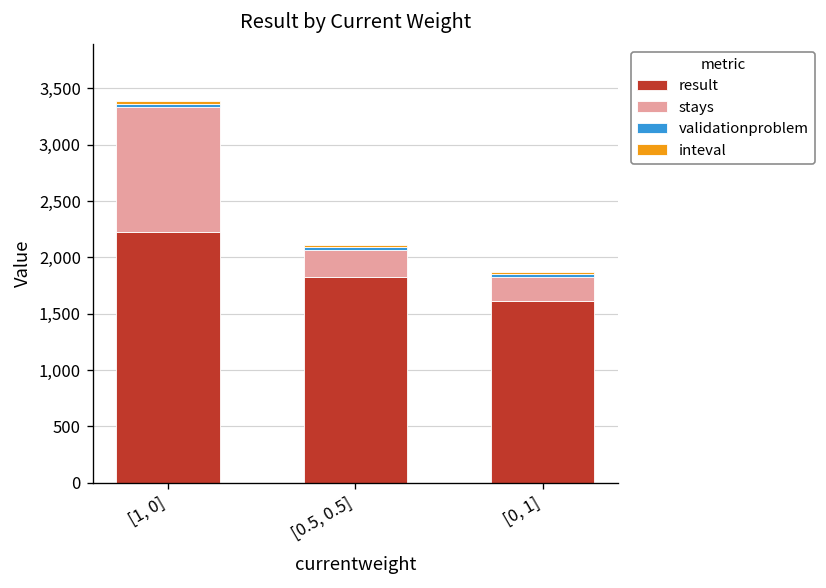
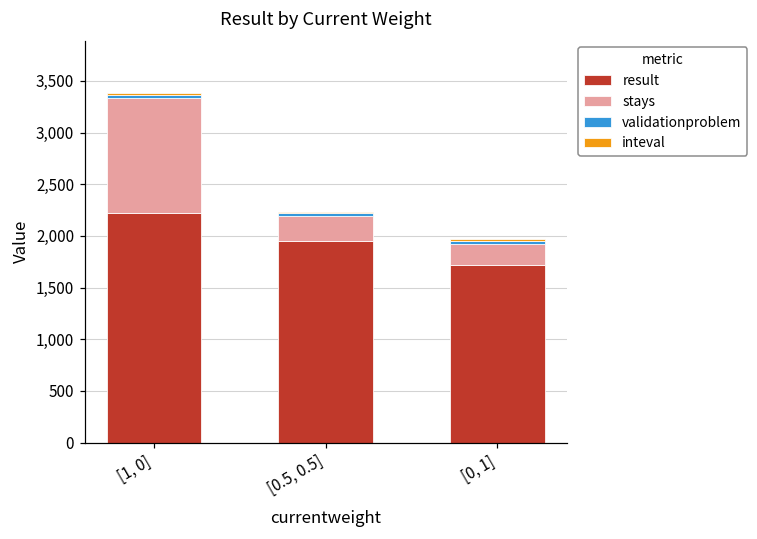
result, [0.5, 0.5]: 1,800 -> 2,000
result, [0, 1]: 1,600 -> 1,700
